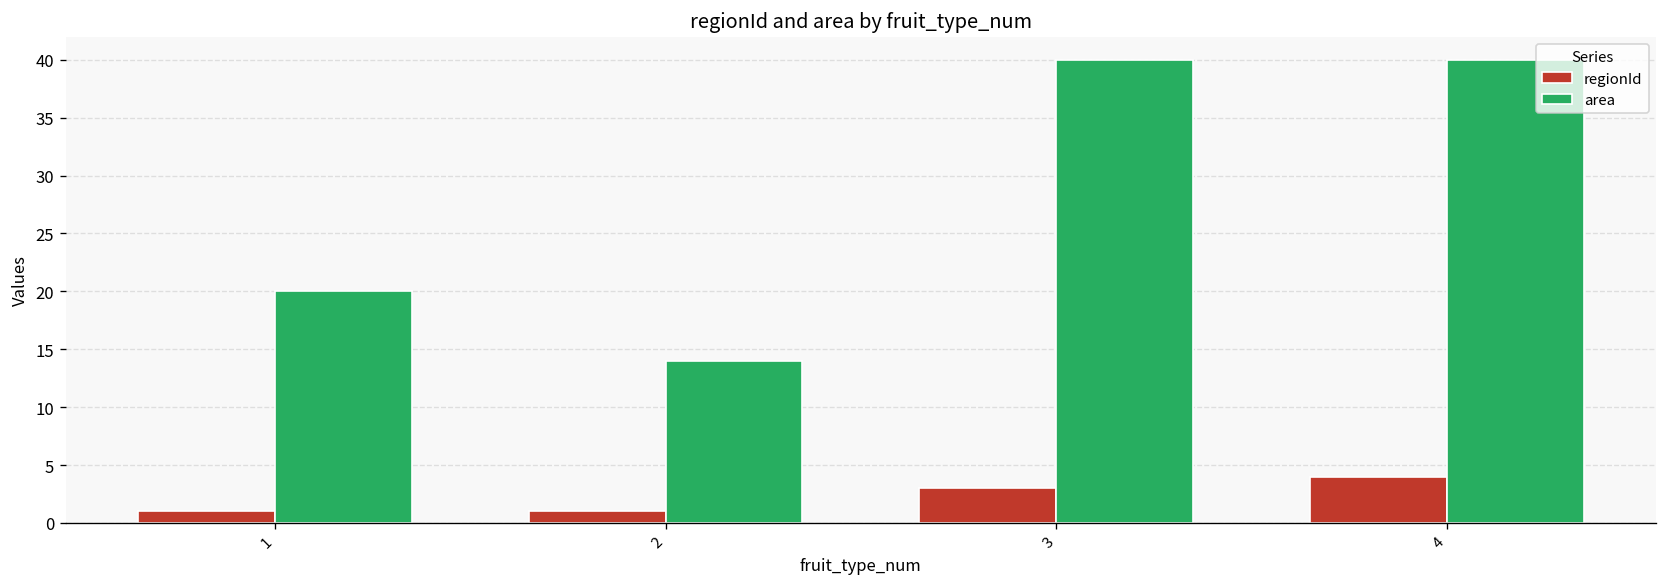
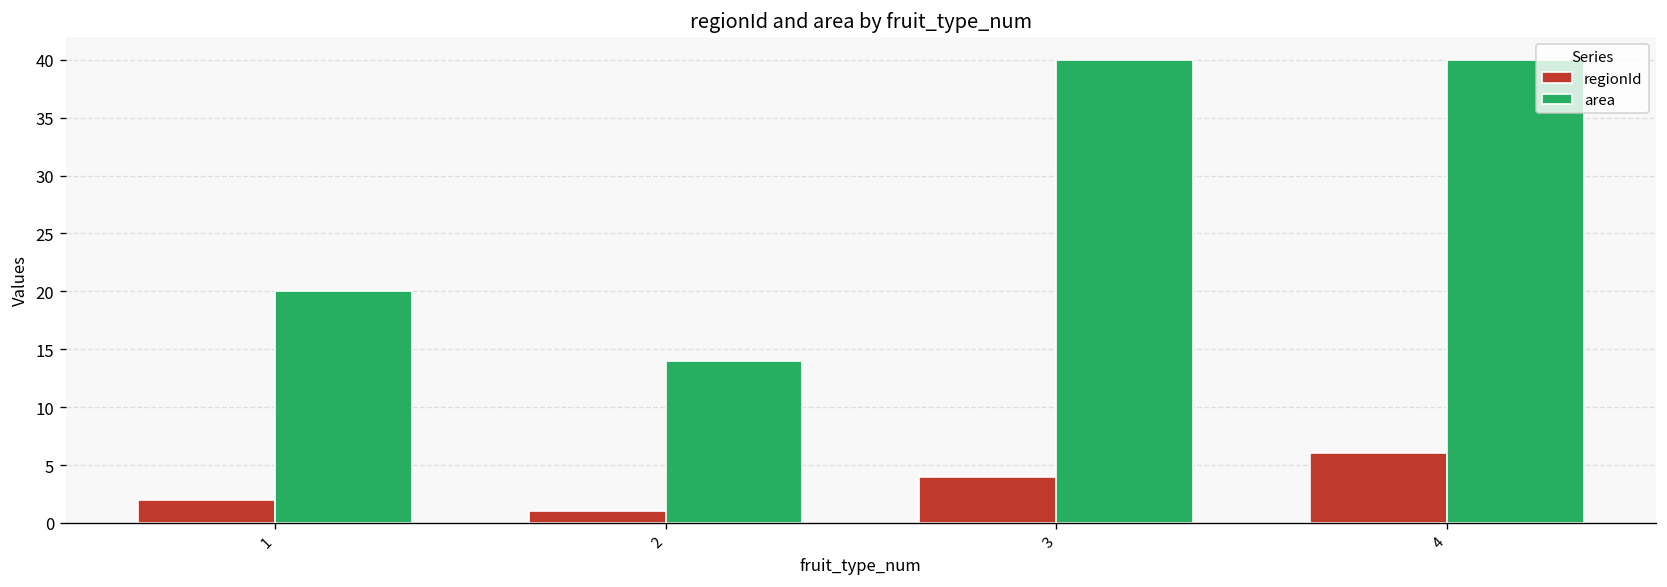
regionId, 1: 1 -> 2
regionId, 3: 3 -> 4
regionId, 4: 4 -> 6
